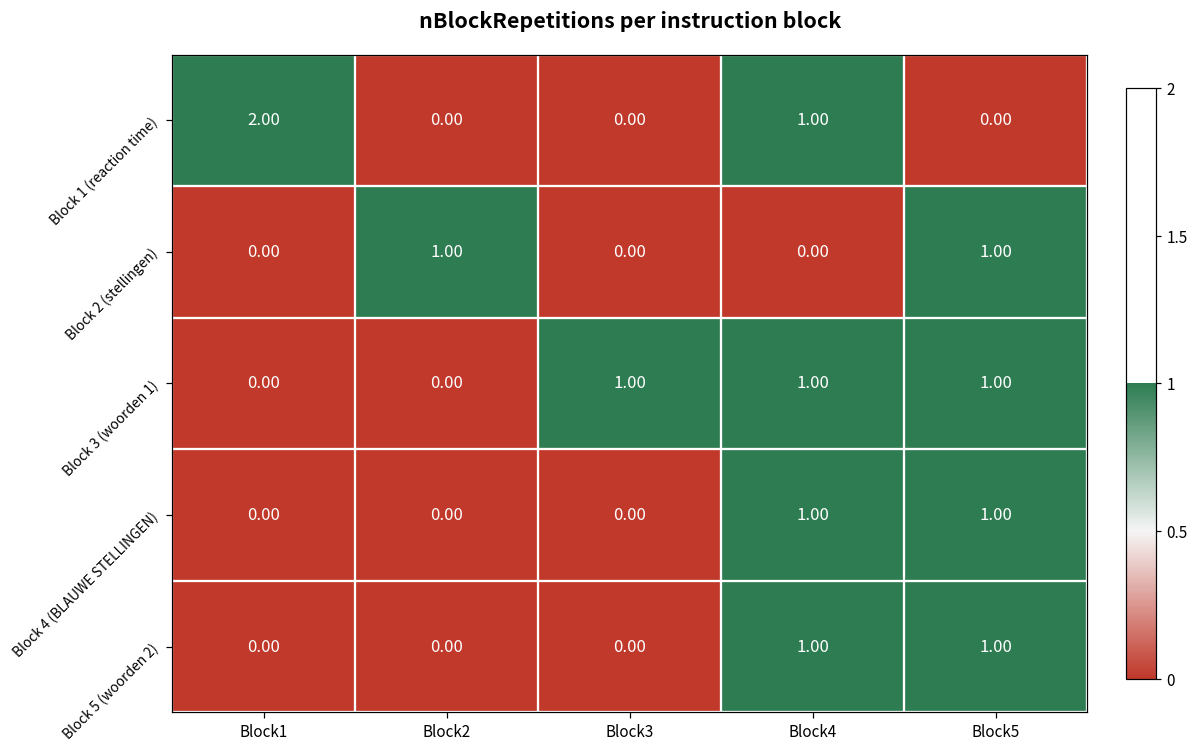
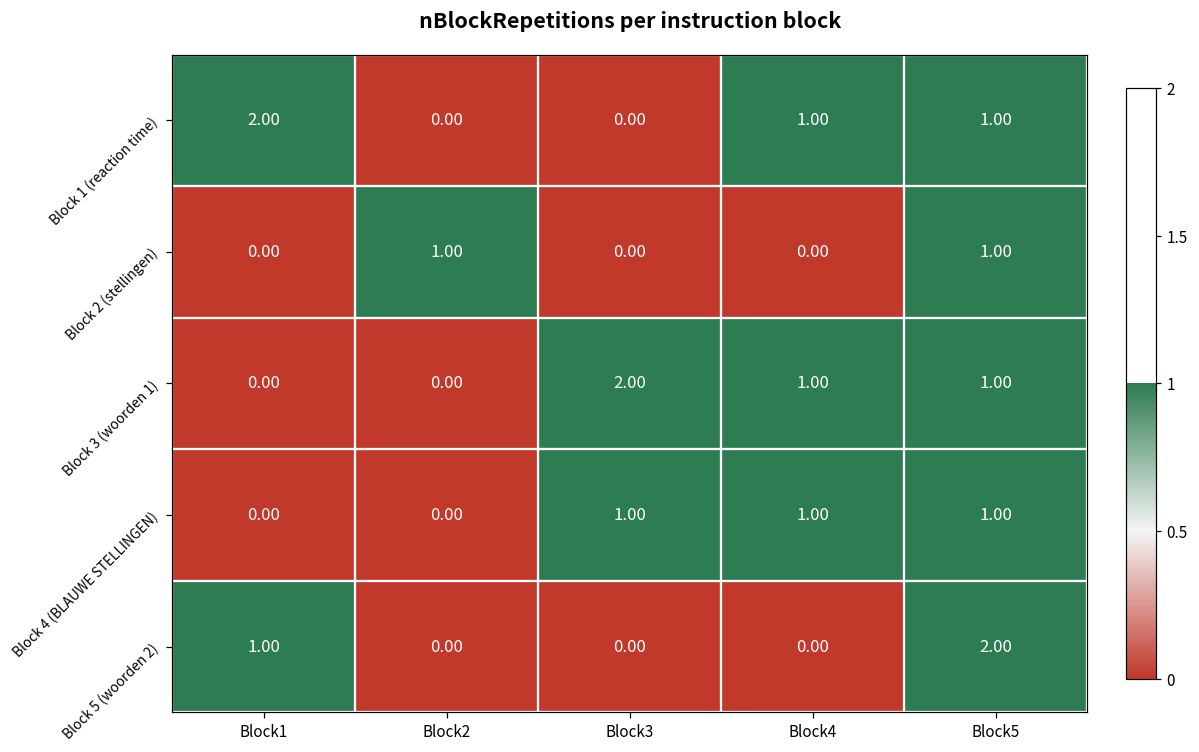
Block 1 (reaction time), Block5: 0.00 -> 1.00
Block 3 (woorden 1), Block3: 1.00 -> 2.00
Block 4 (BLAUWE STELLINGEN), Block3: 0.00 -> 1.00
Block 5 (woorden 2), Block1: 0.00 -> 1.00
Block 5 (woorden 2), Block4: 1.00 -> 0.00
Block 5 (woorden 2), Block5: 1.00 -> 2.00
